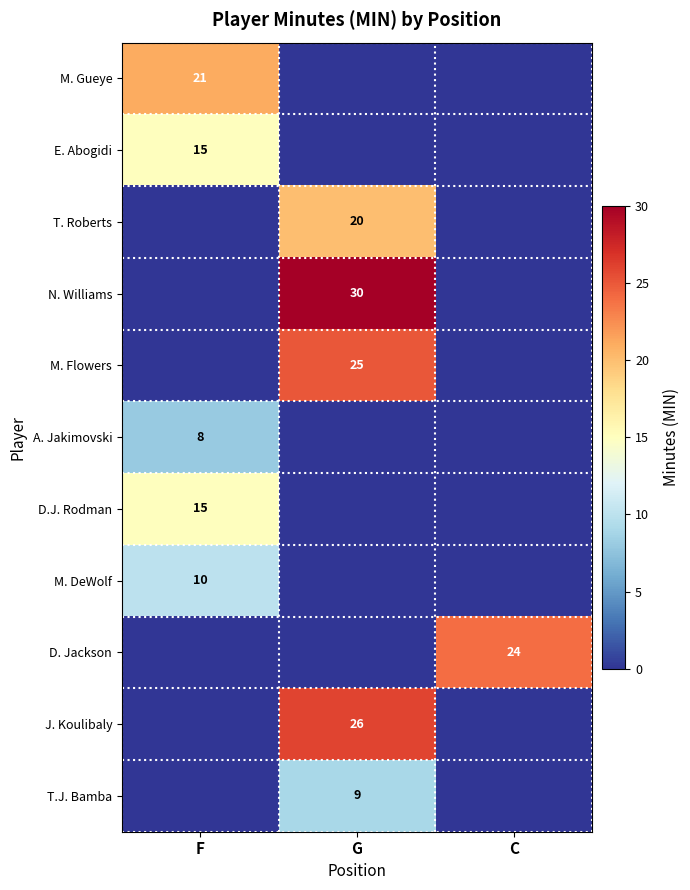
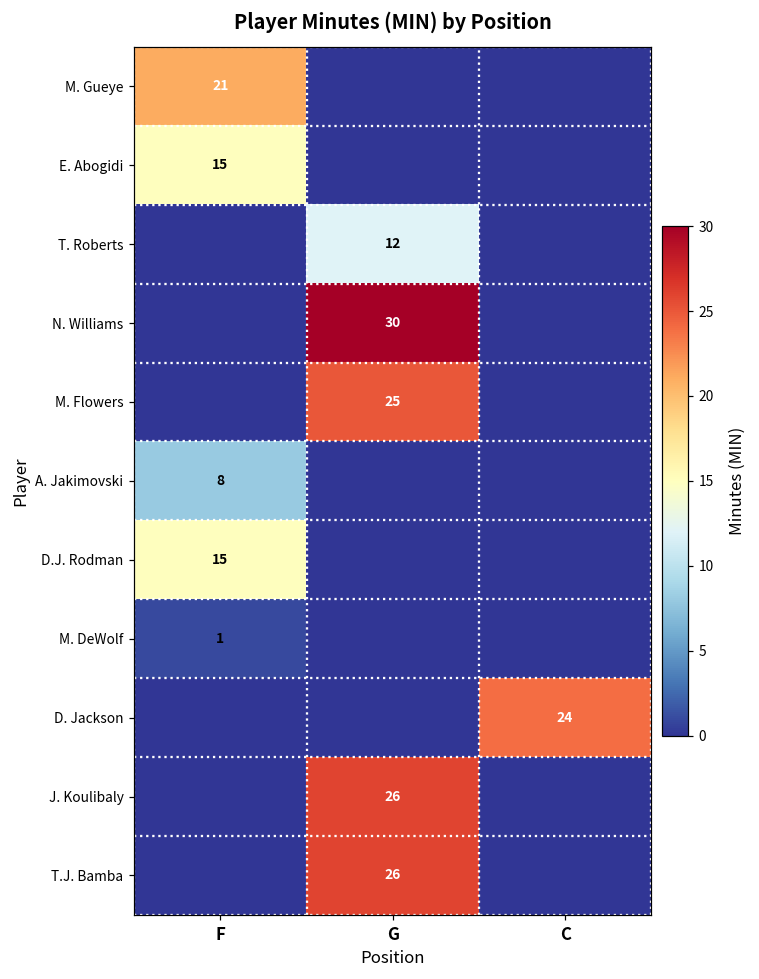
T. Roberts, G: 20 -> 12
M. DeWolf, F: 10 -> 1
T.J. Bamba, G: 9 -> 26
